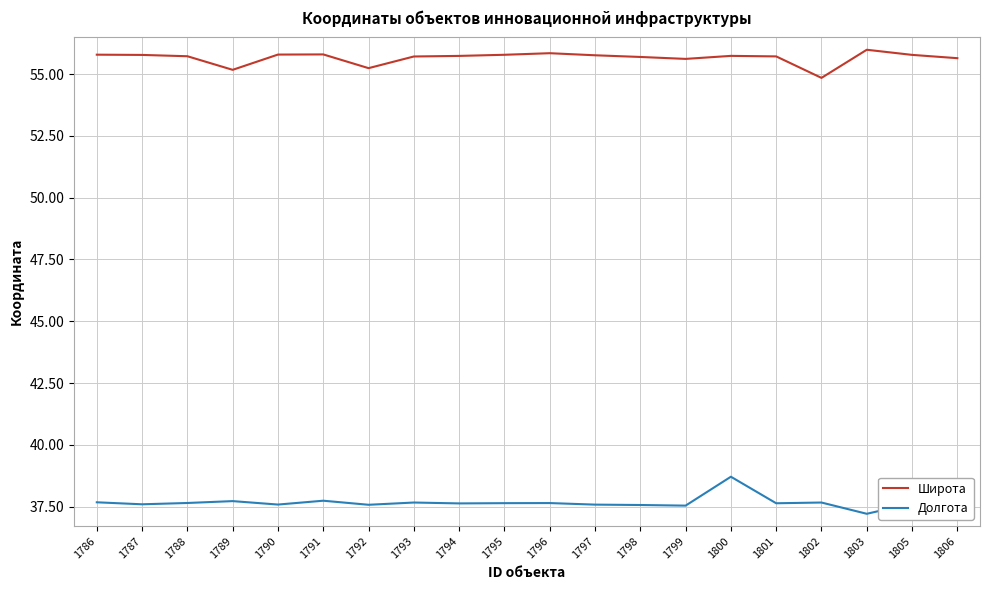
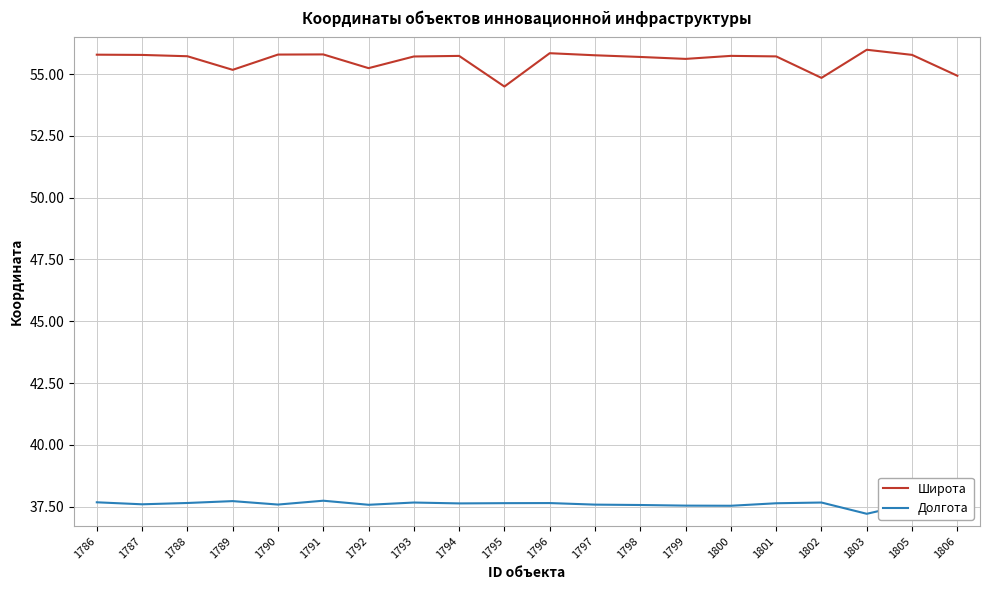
Широта, 1795: 55.8 -> 54.5
Долгота, 1800: 38.7 -> 37.5
Широта, 1806: 55.6 -> 54.9
